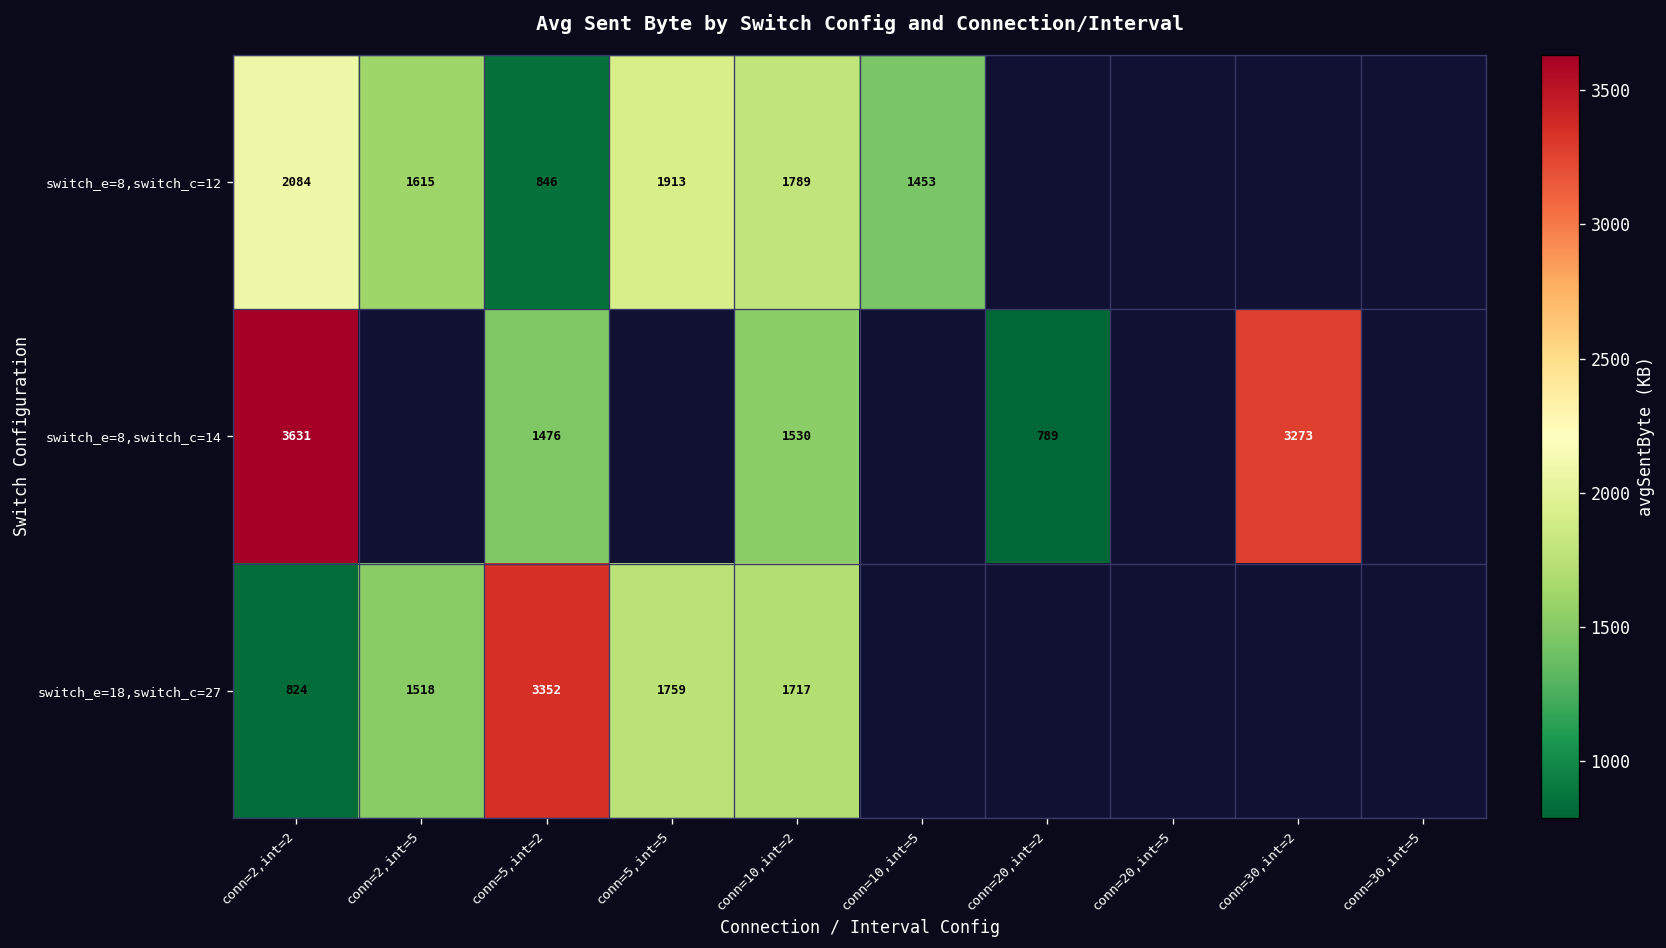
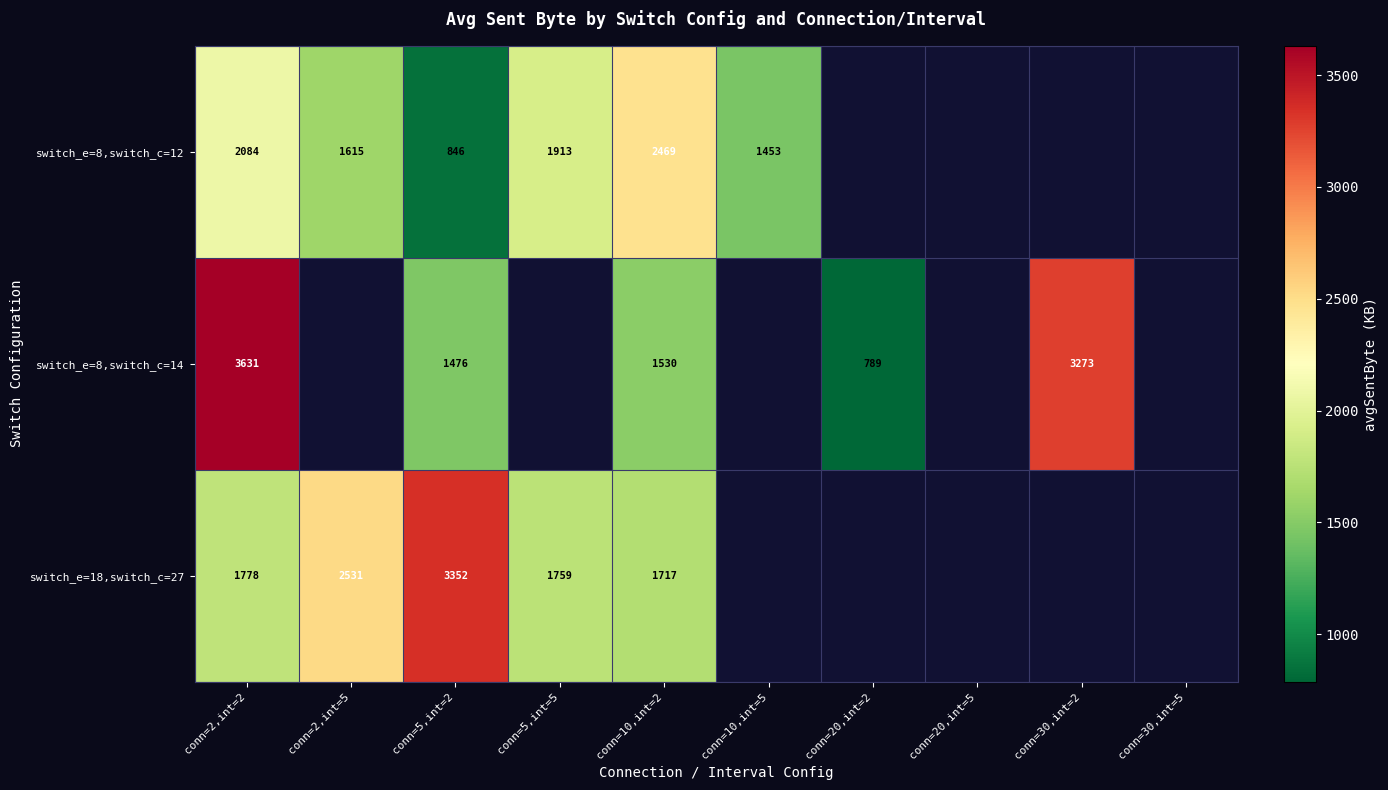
switch_e=8,switch_c=12, conn=10,int=2: 1789 -> 2469
switch_e=18,switch_c=27, conn=2,int=2: 824 -> 1778
switch_e=18,switch_c=27, conn=2,int=5: 1518 -> 2531
